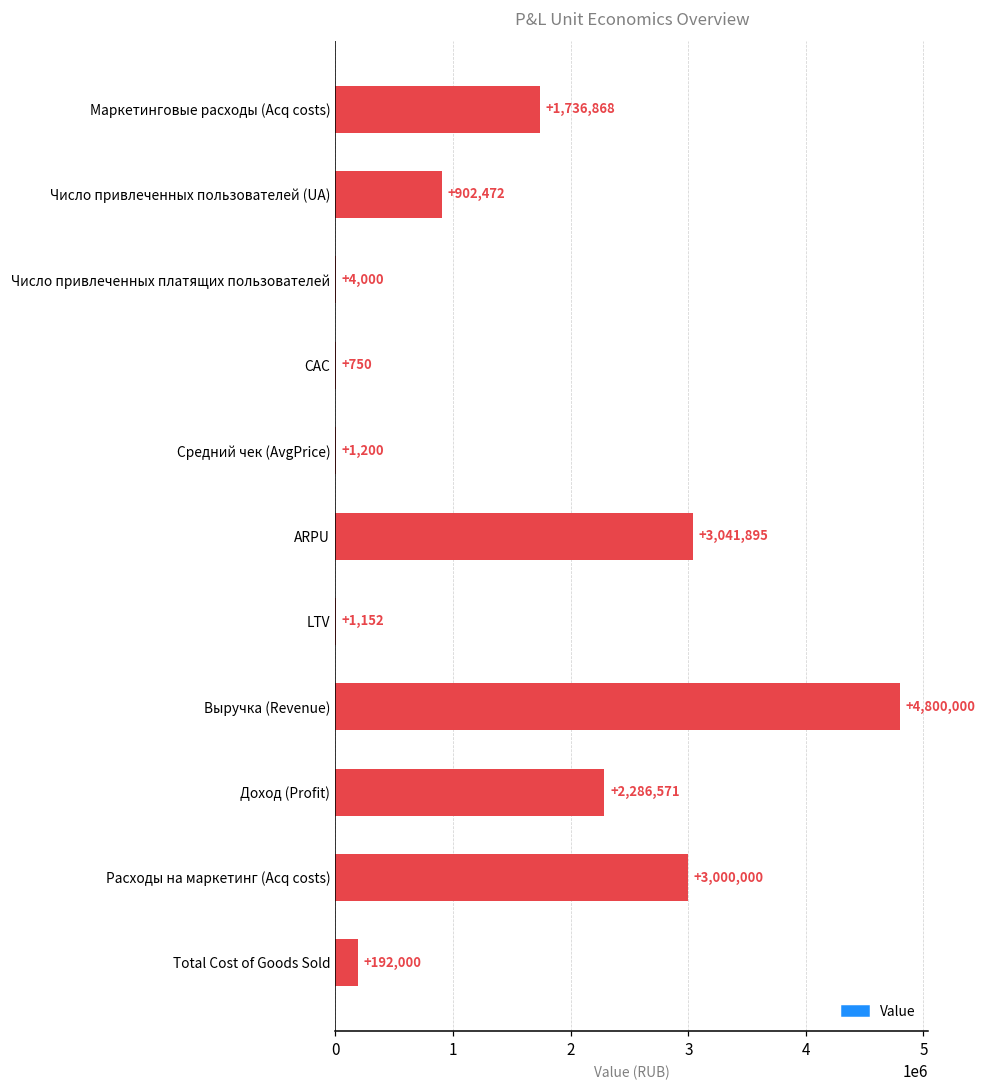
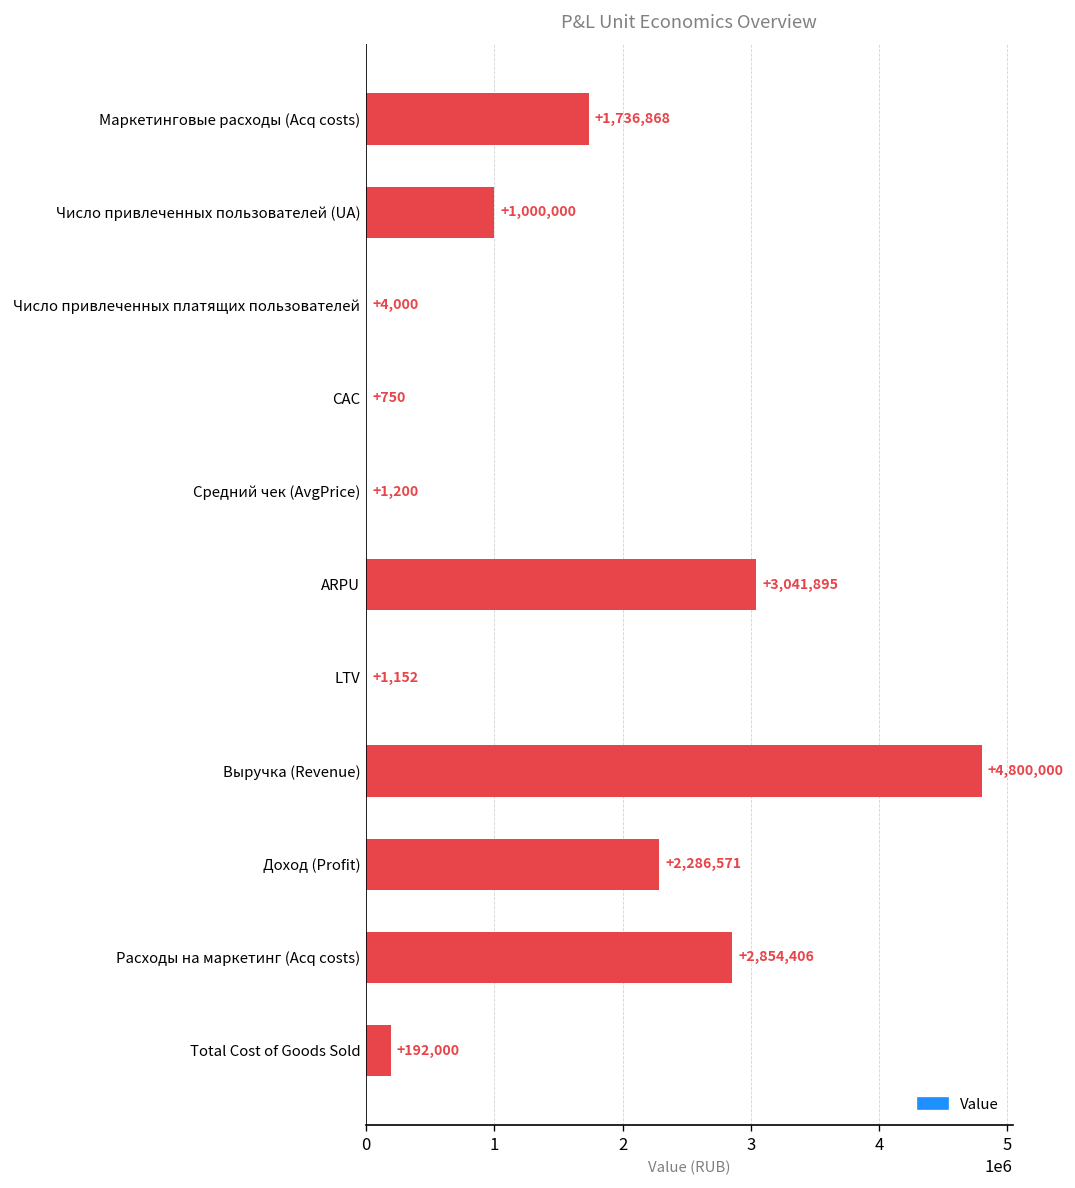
Число привлеченных пользователей (UA): +902,472 -> +1,000,000
Расходы на маркетинг (Acq costs): +3,000,000 -> +2,854,406
